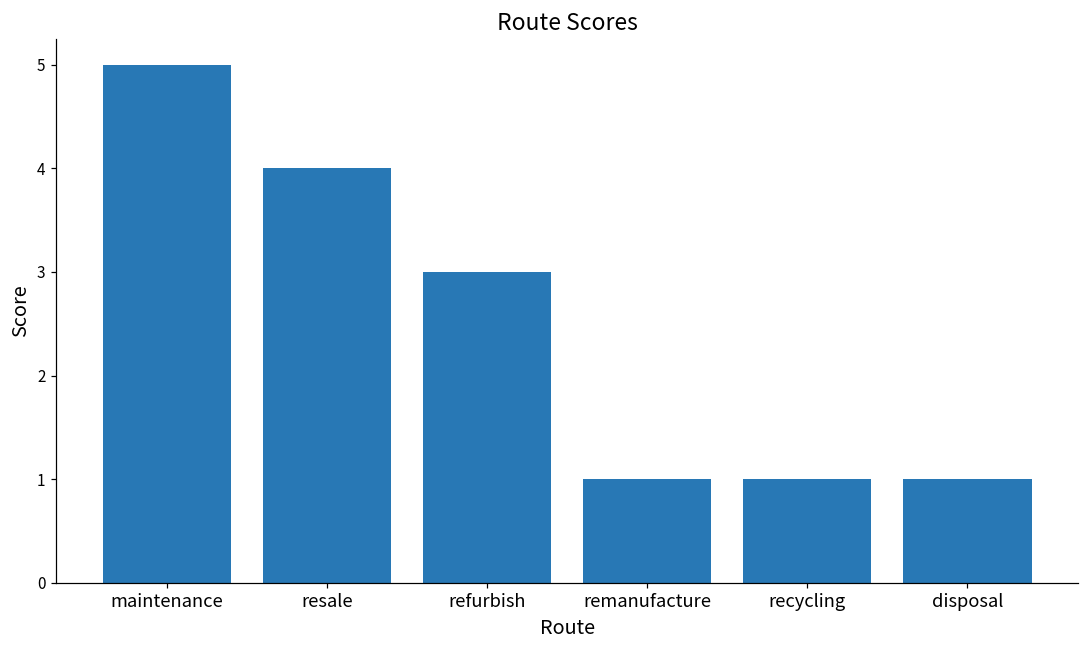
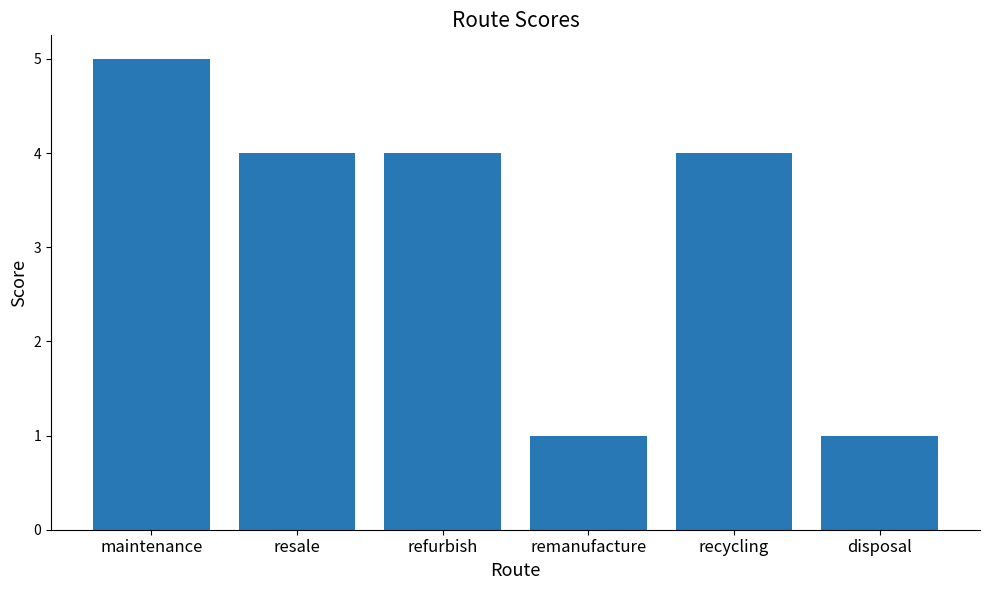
refurbish: 3 -> 4
recycling: 1 -> 4
